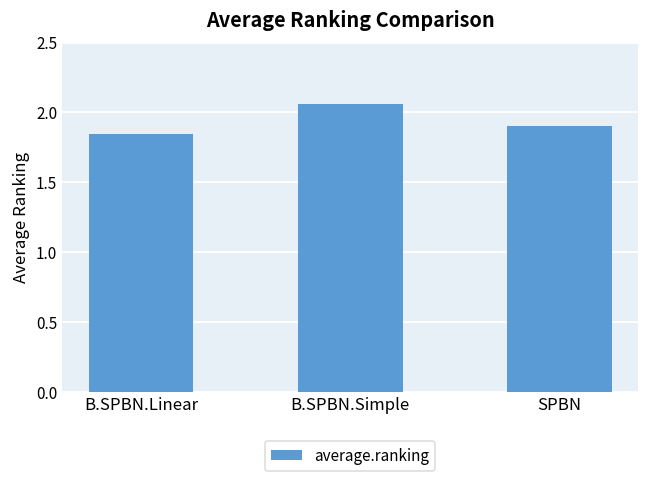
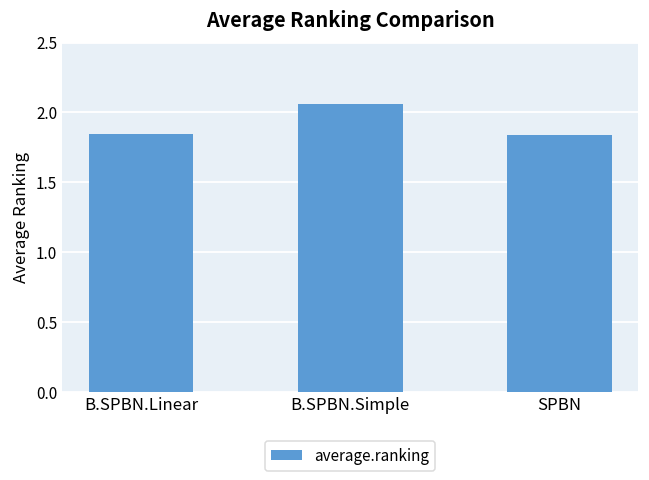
SPBN: 1.91 -> 1.84
